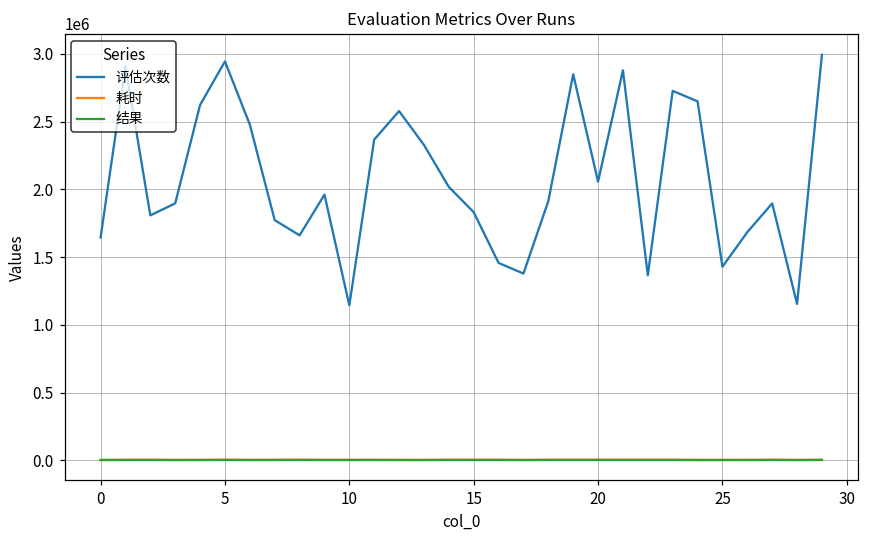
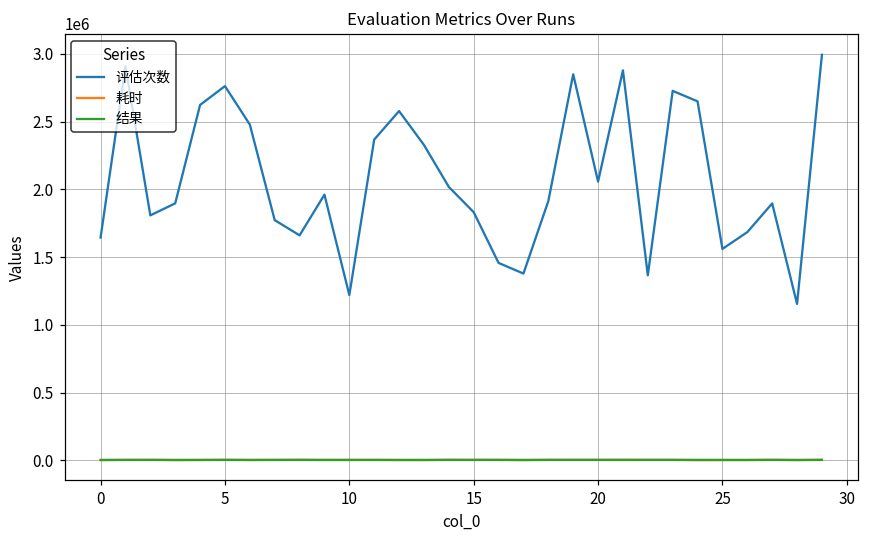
评估次数, 5: 2940000 -> 2760000
评估次数, 10: 1140000 -> 1220000
评估次数, 25: 1430000 -> 1560000
